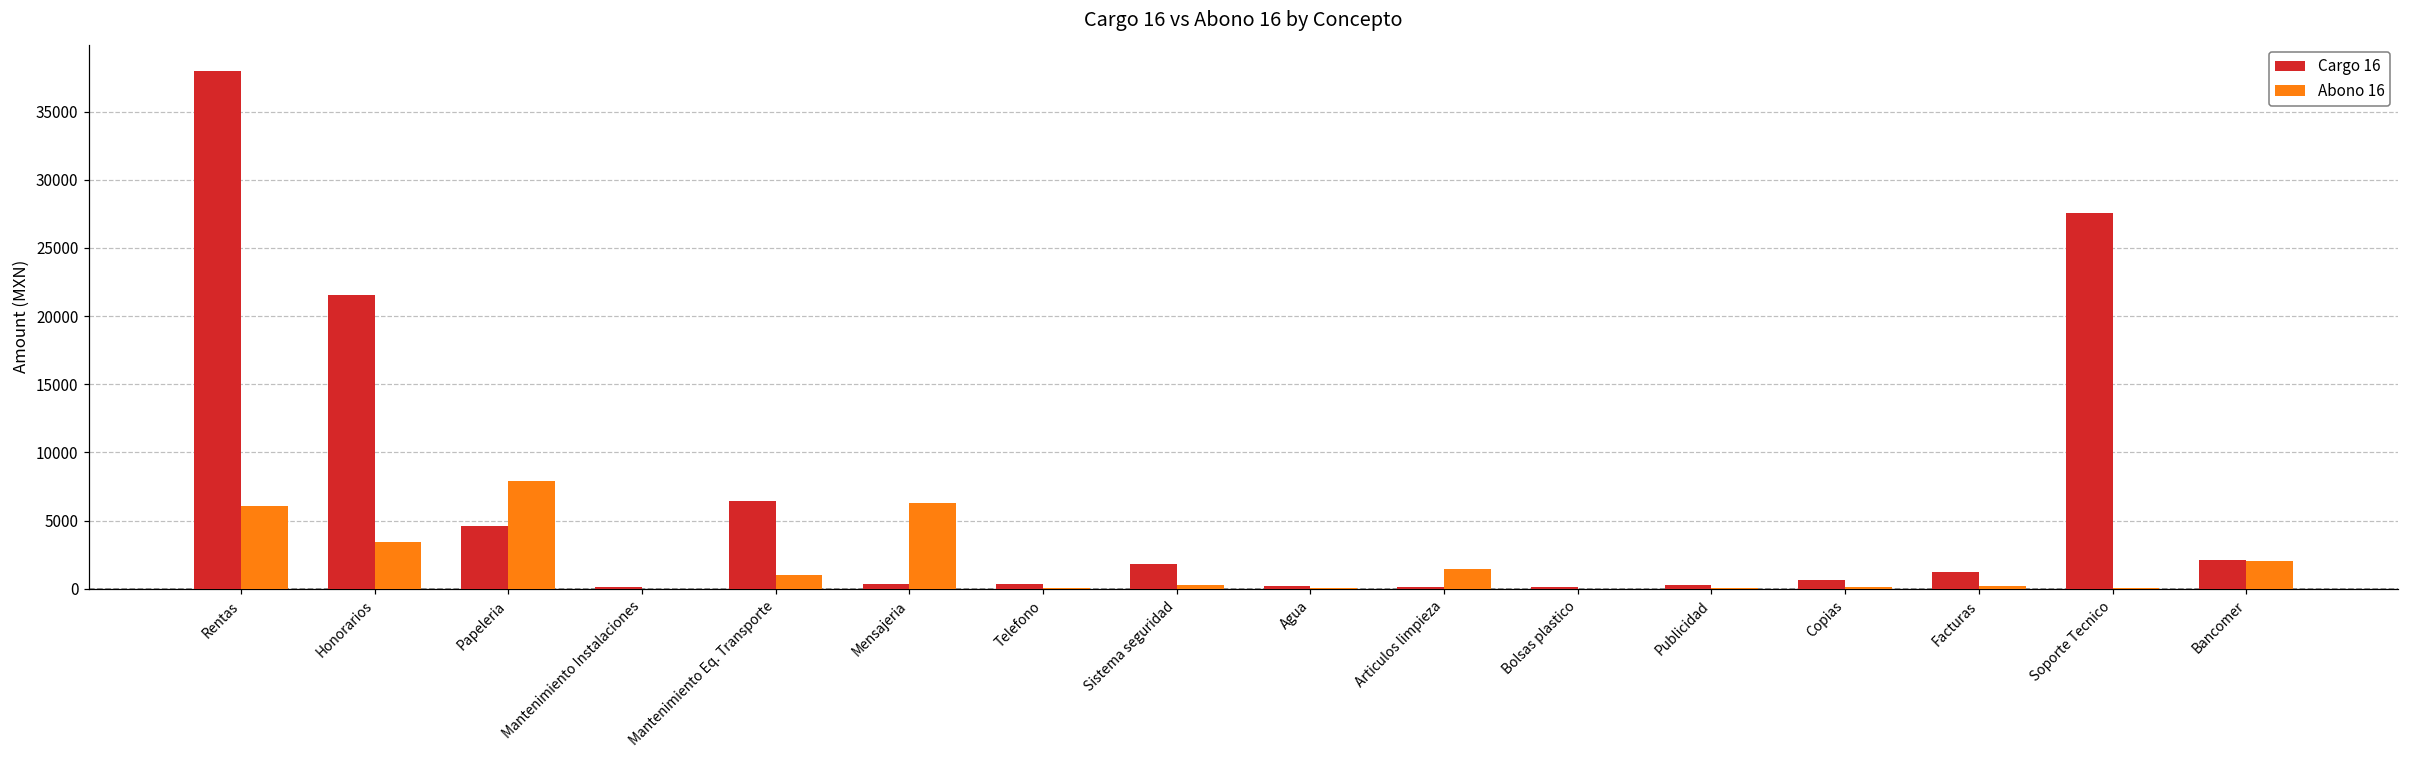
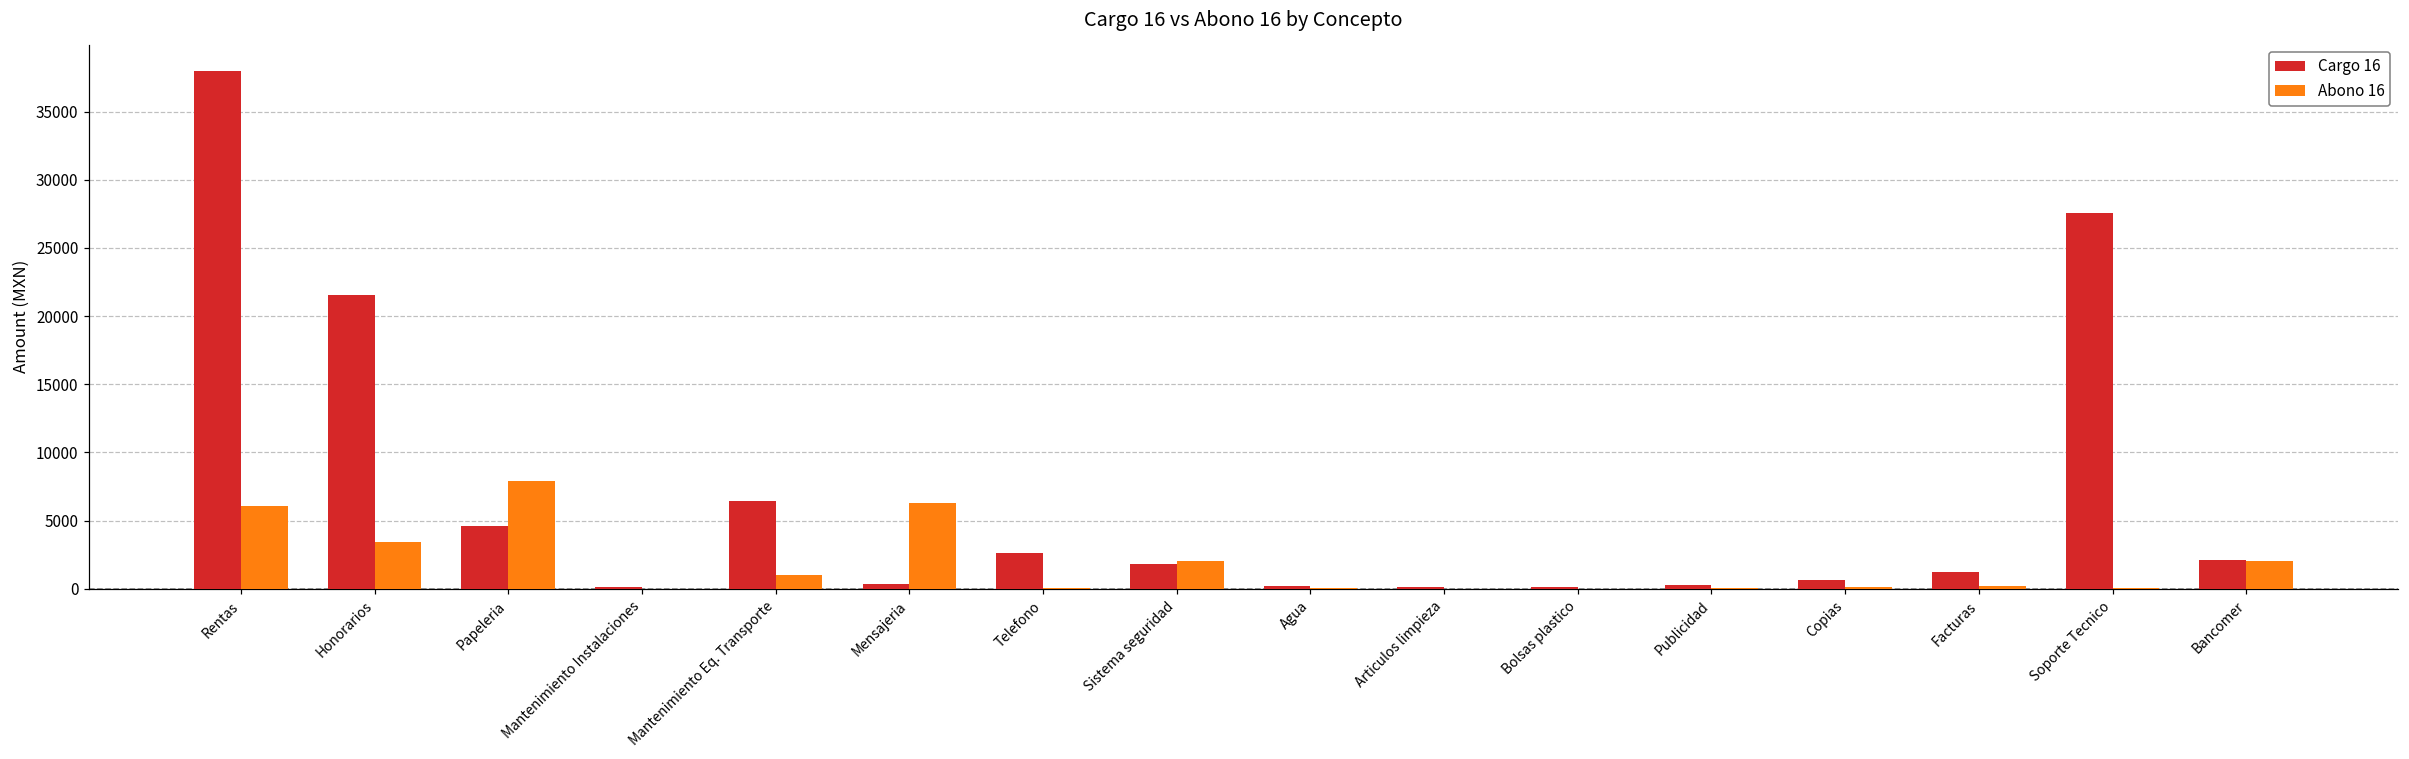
Cargo 16, Telefono: 300 -> 2600
Abono 16, Sistema seguridad: 300 -> 2100
Abono 16, Articulos limpieza: 1500 -> 0
